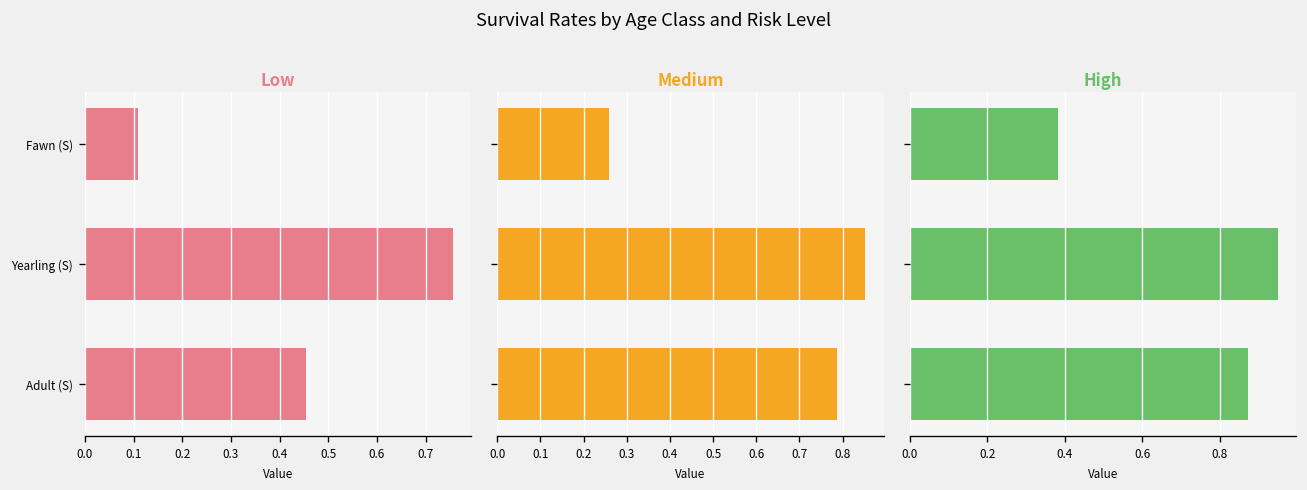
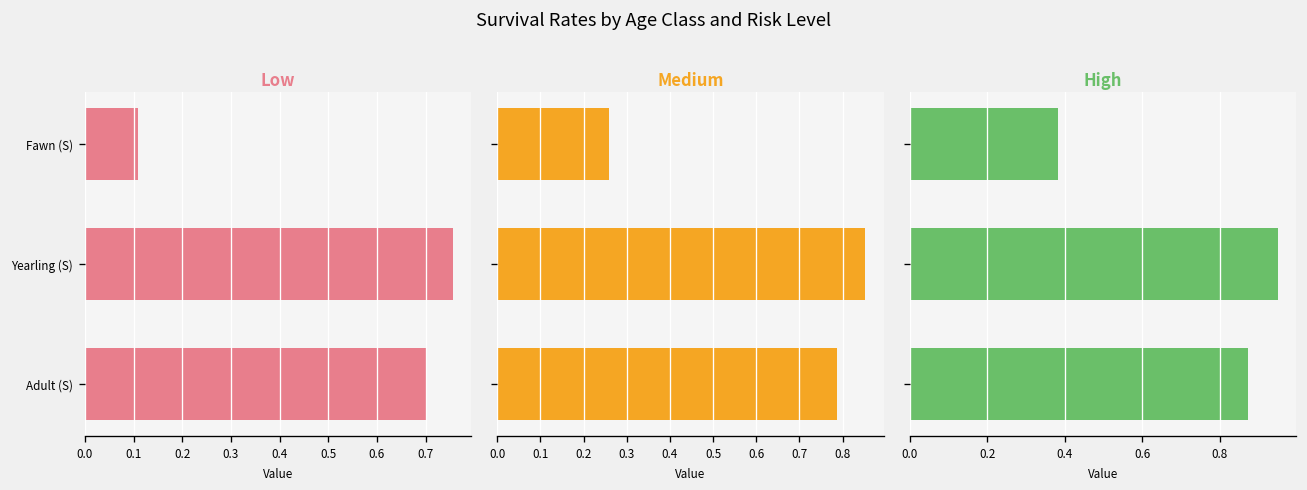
Low, Adult (S): 0.45 -> 0.70
